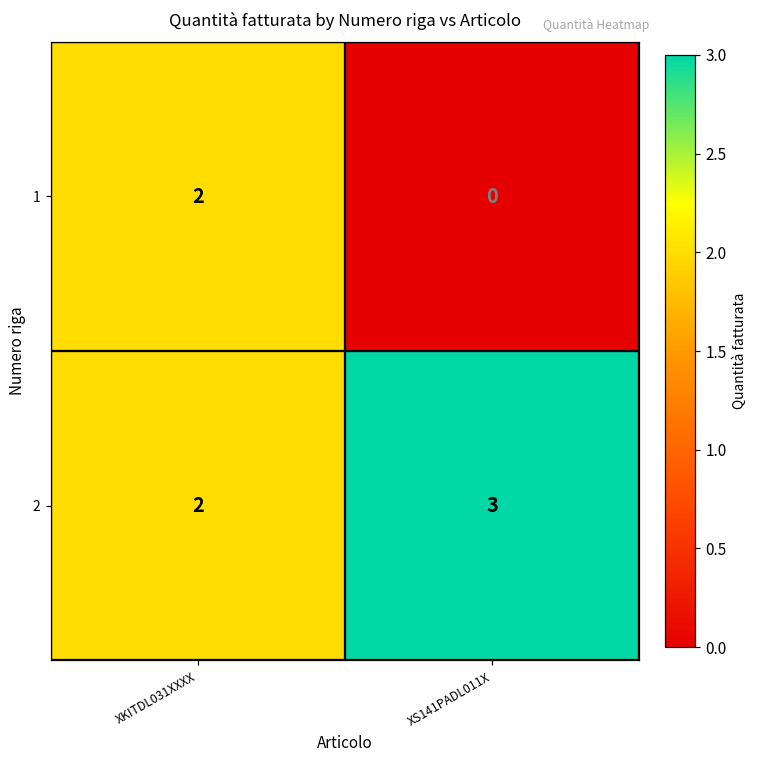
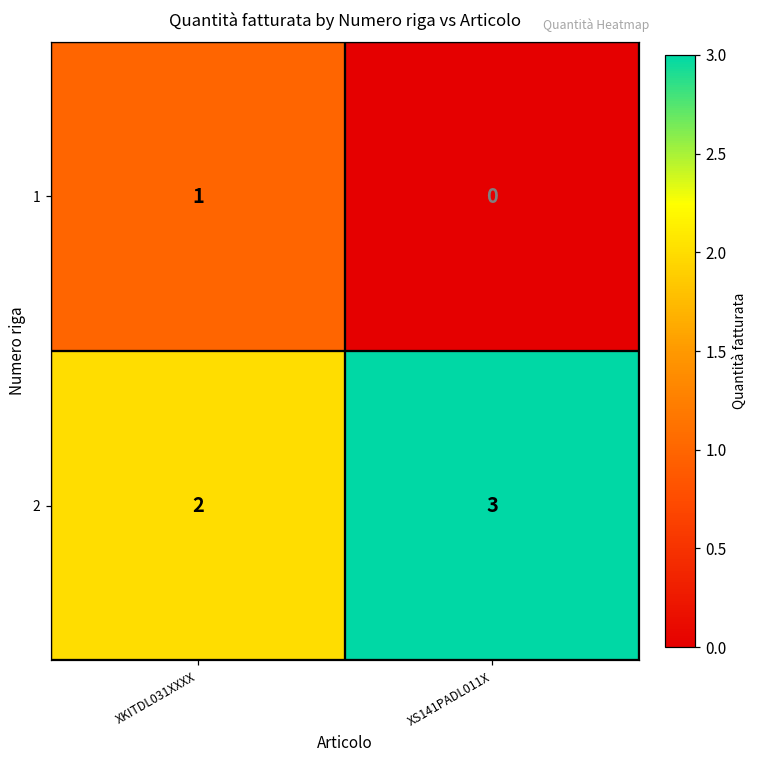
1, XKITDL031XXXX: 2 -> 1
